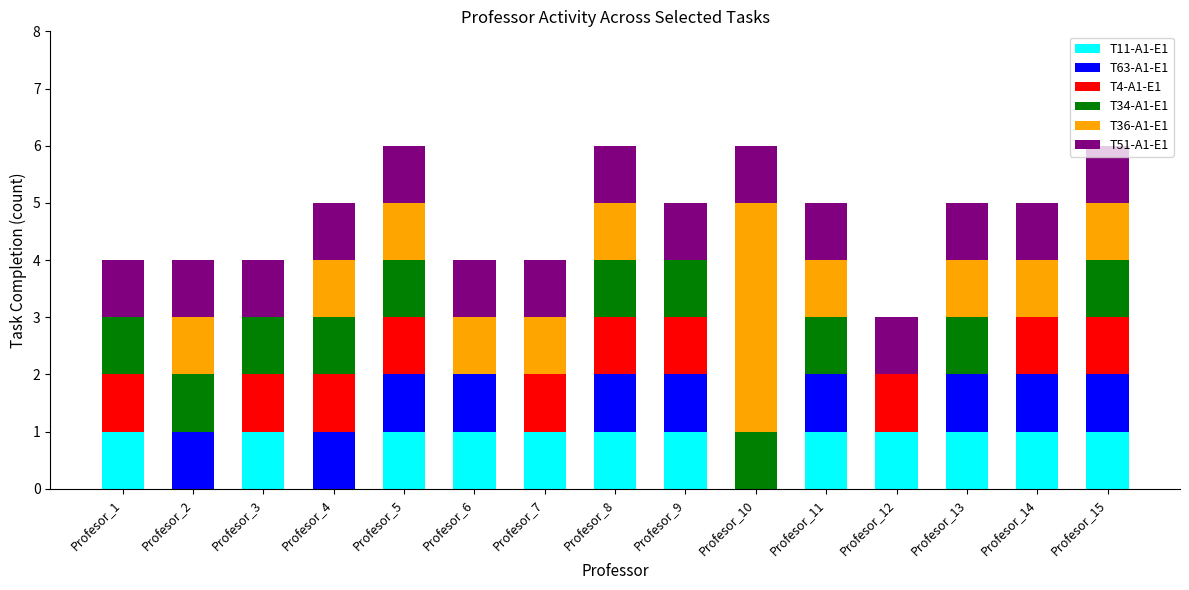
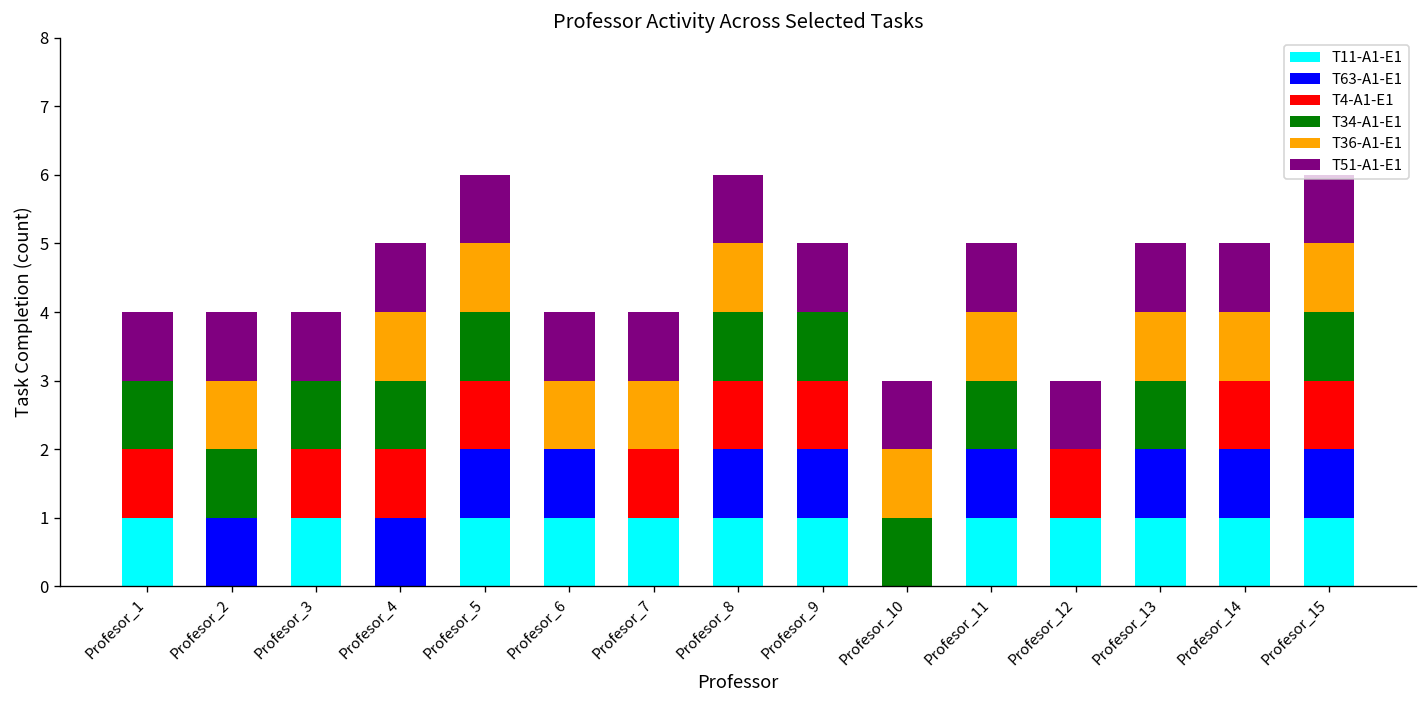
T36-A1-E1, Profesor_10: 4 -> 1
